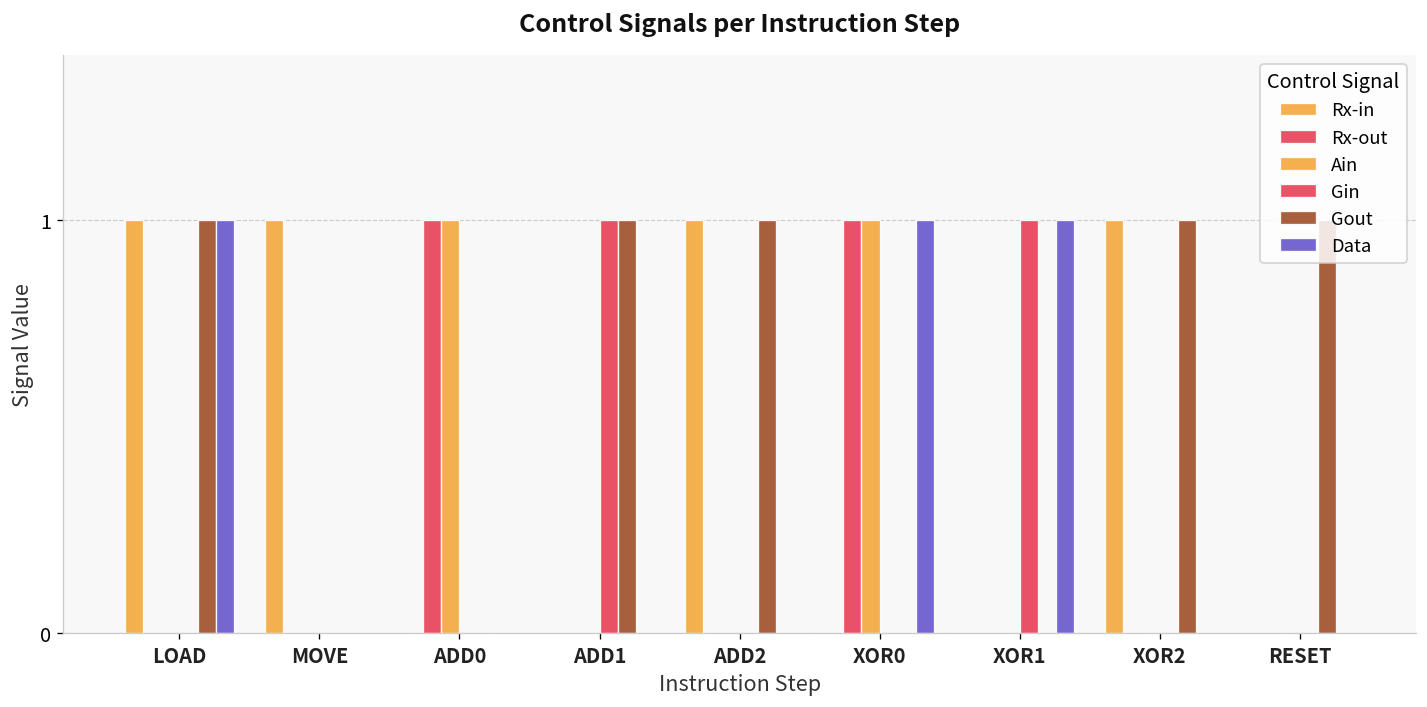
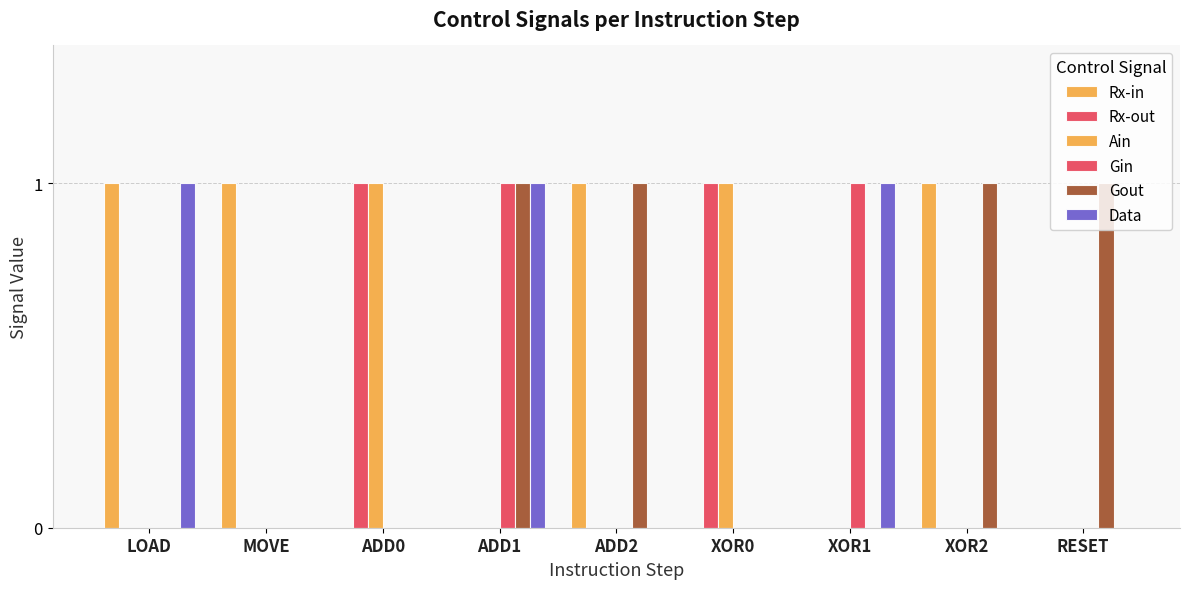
Gout, LOAD: 1 -> 0
Data, ADD1: 0 -> 1
Data, XOR0: 1 -> 0
